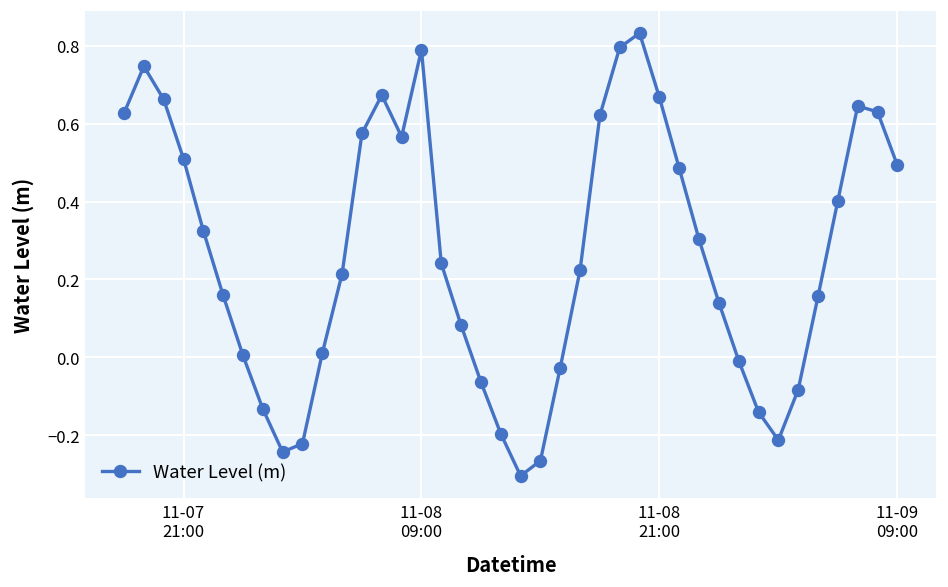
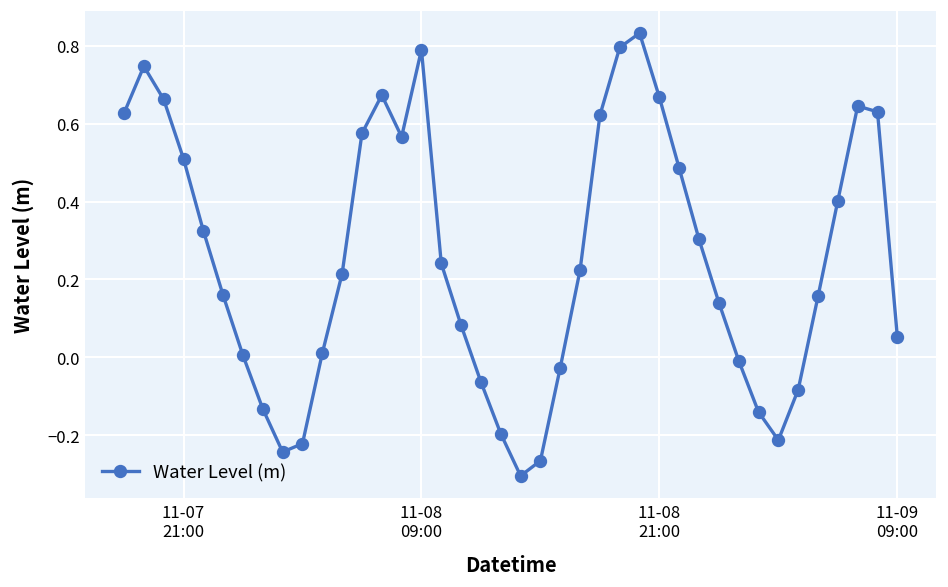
11-09 09:00: 0.49 -> 0.05
